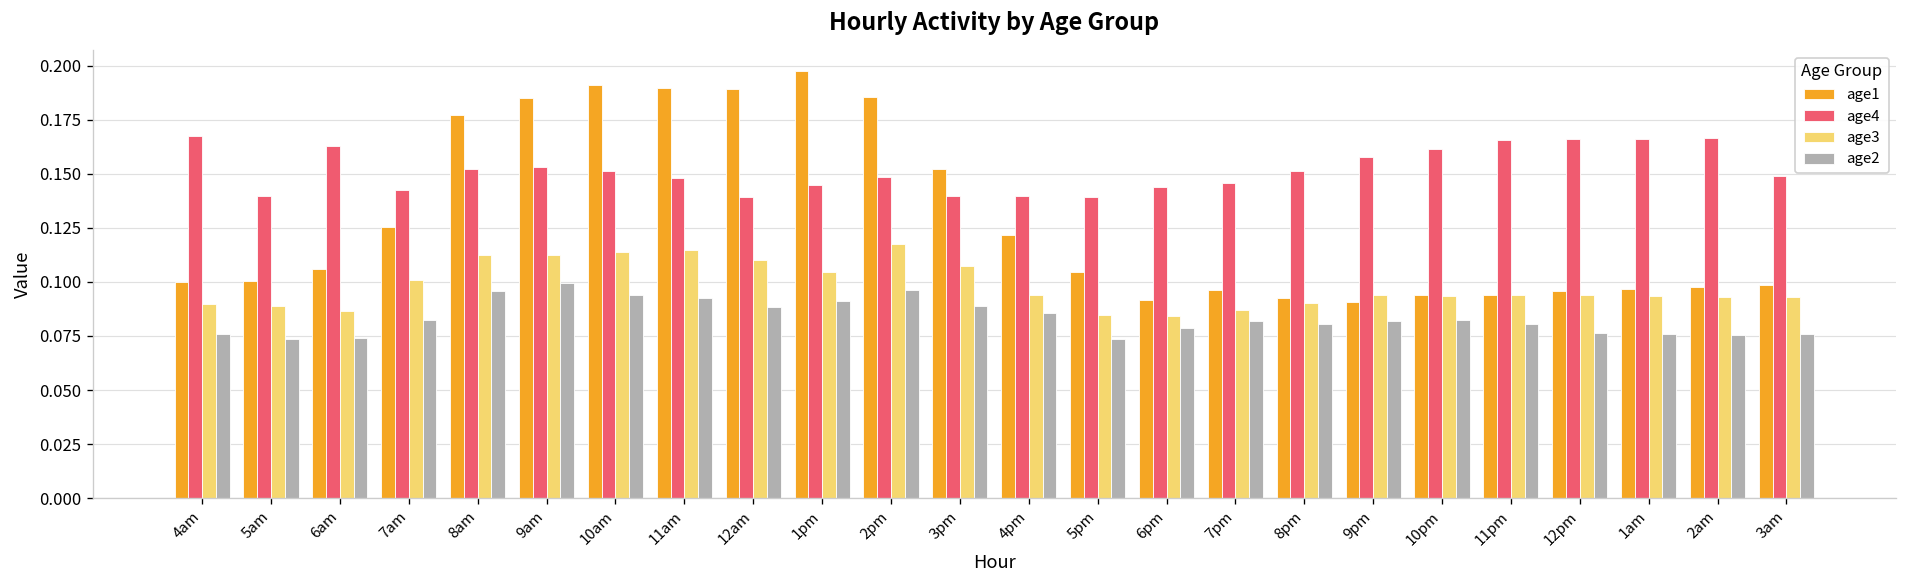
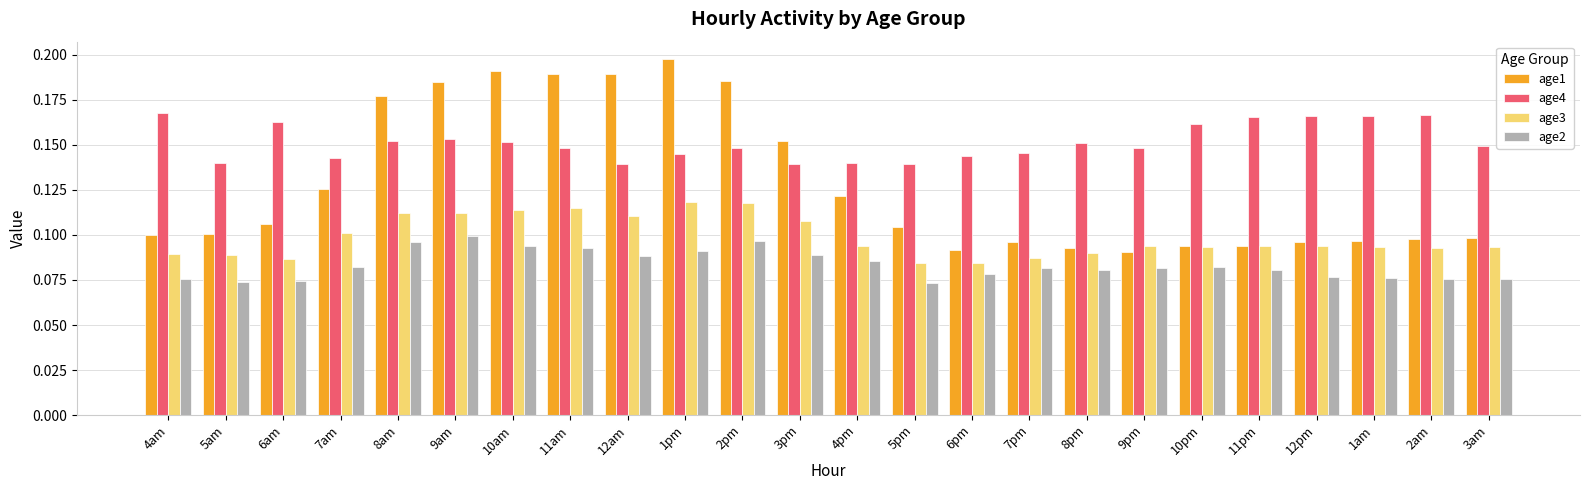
age3, 1pm: 0.105 -> 0.118
age4, 9pm: 0.158 -> 0.149
